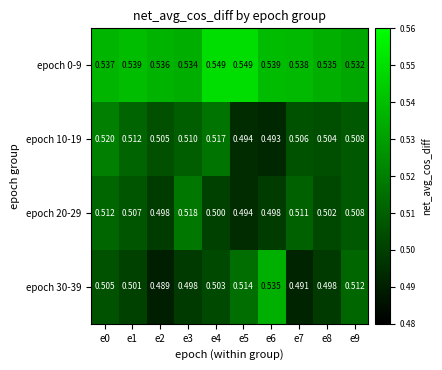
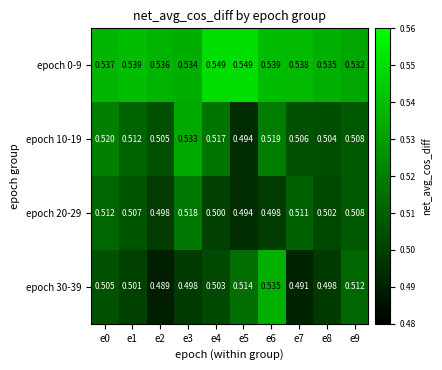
epoch 10-19, e3: 0.510 -> 0.533
epoch 10-19, e6: 0.493 -> 0.519
